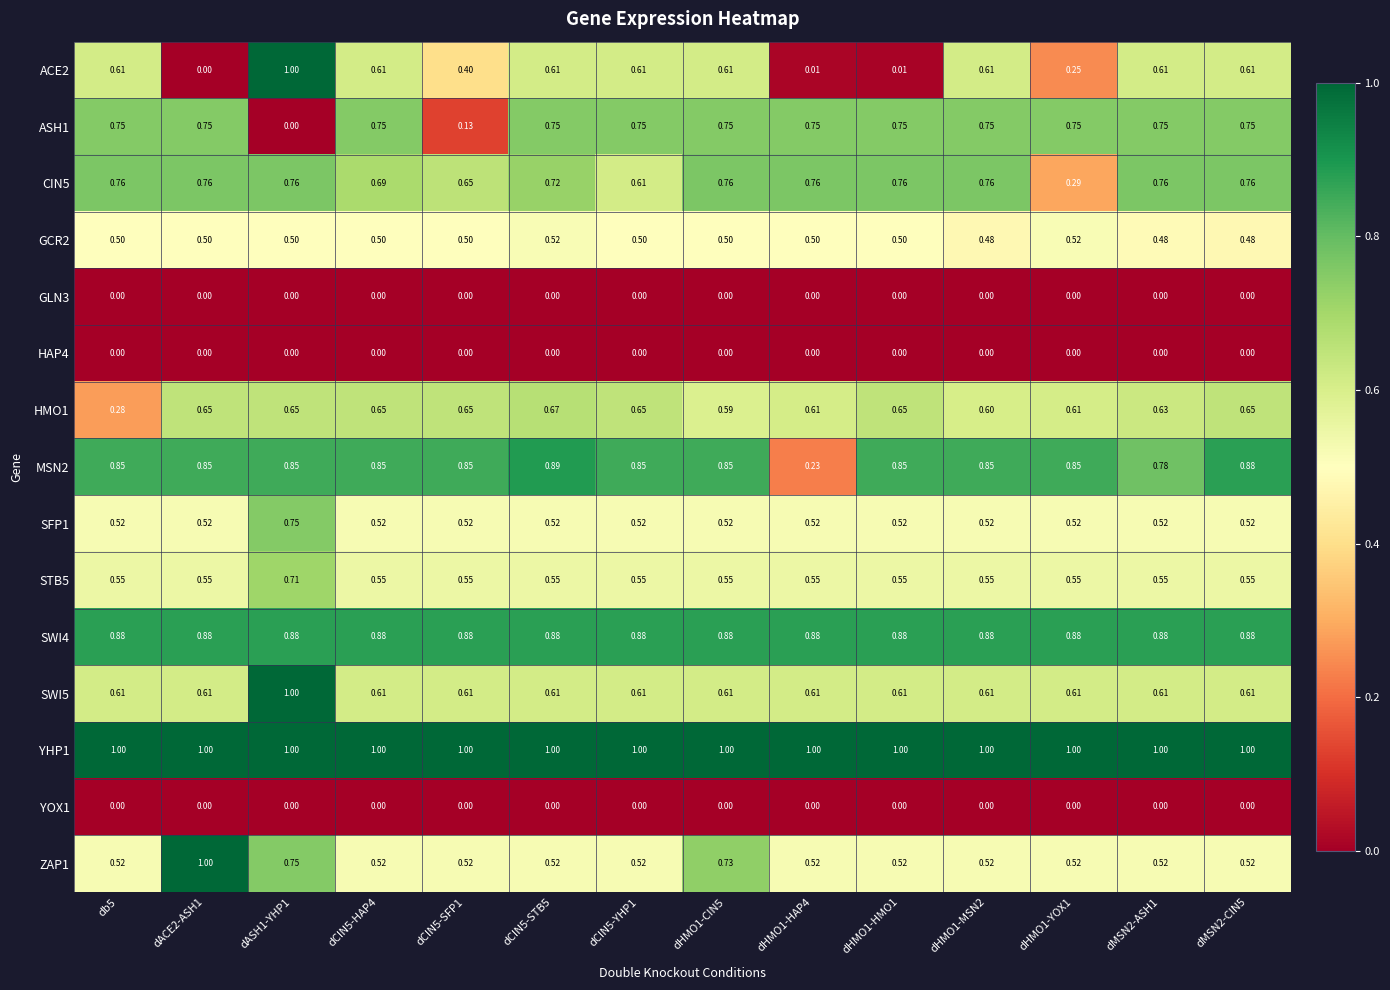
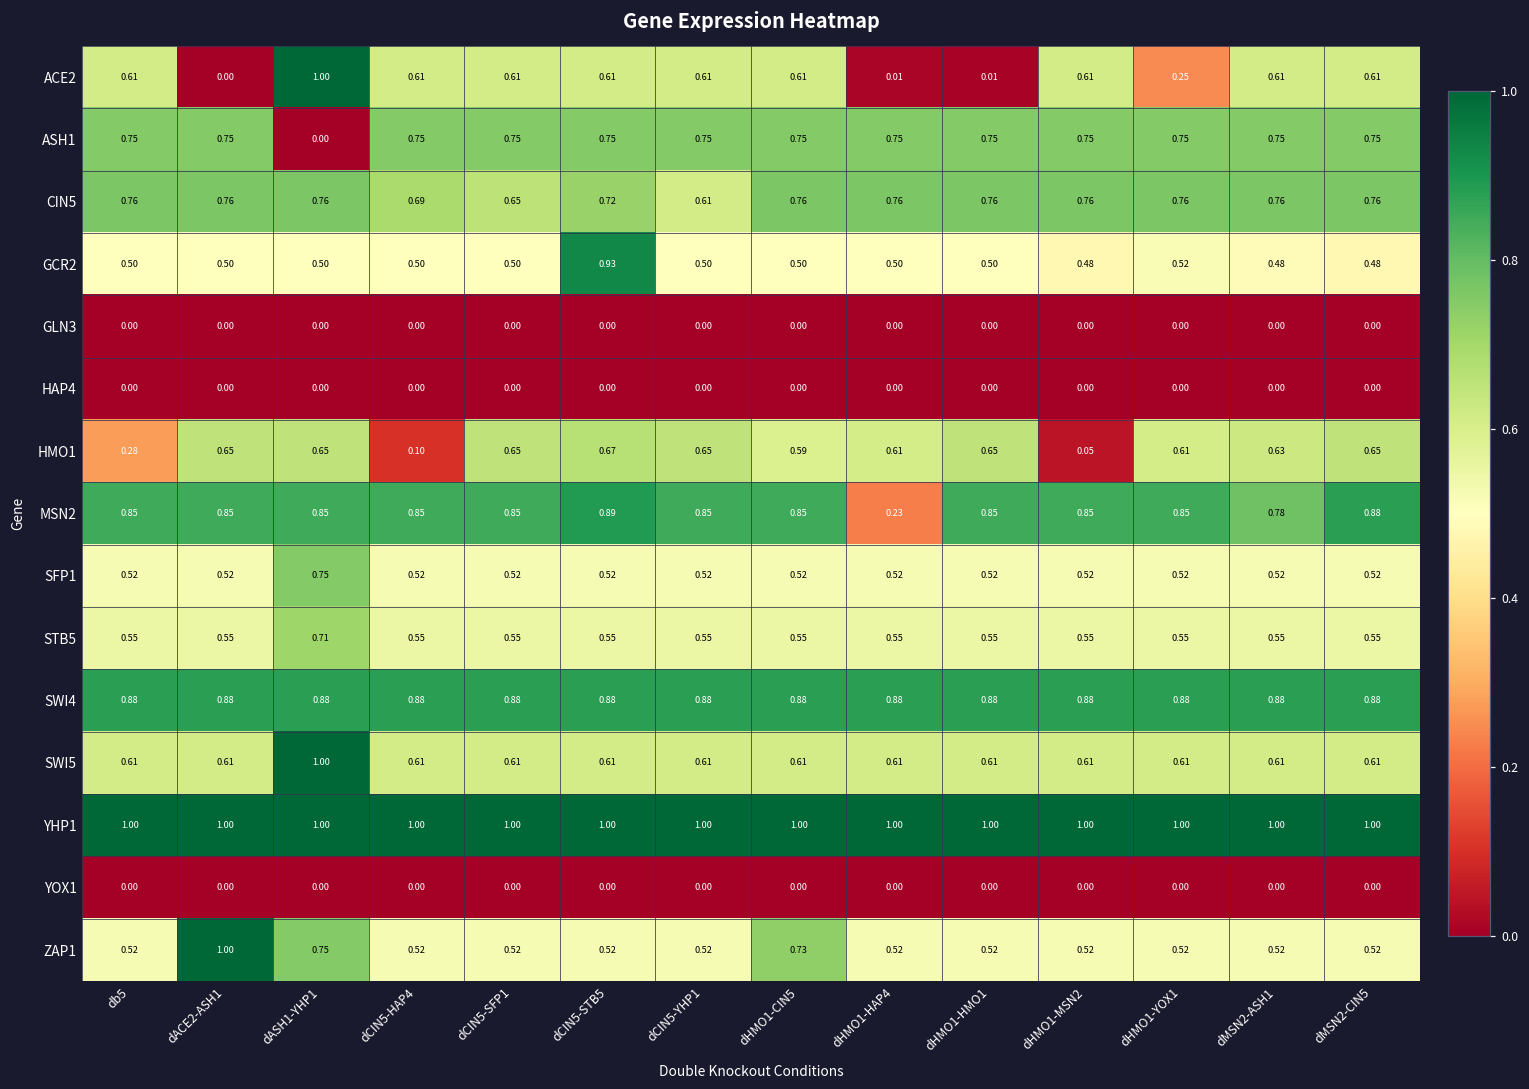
ACE2, dCIN5-SFP1: 0.40 -> 0.61
ASH1, dCIN5-SFP1: 0.13 -> 0.75
CIN5, dHMO1-YOX1: 0.29 -> 0.76
GCR2, dCIN5-STB5: 0.52 -> 0.93
HMO1, dCIN5-HAP4: 0.65 -> 0.10
HMO1, dHMO1-MSN2: 0.60 -> 0.05
